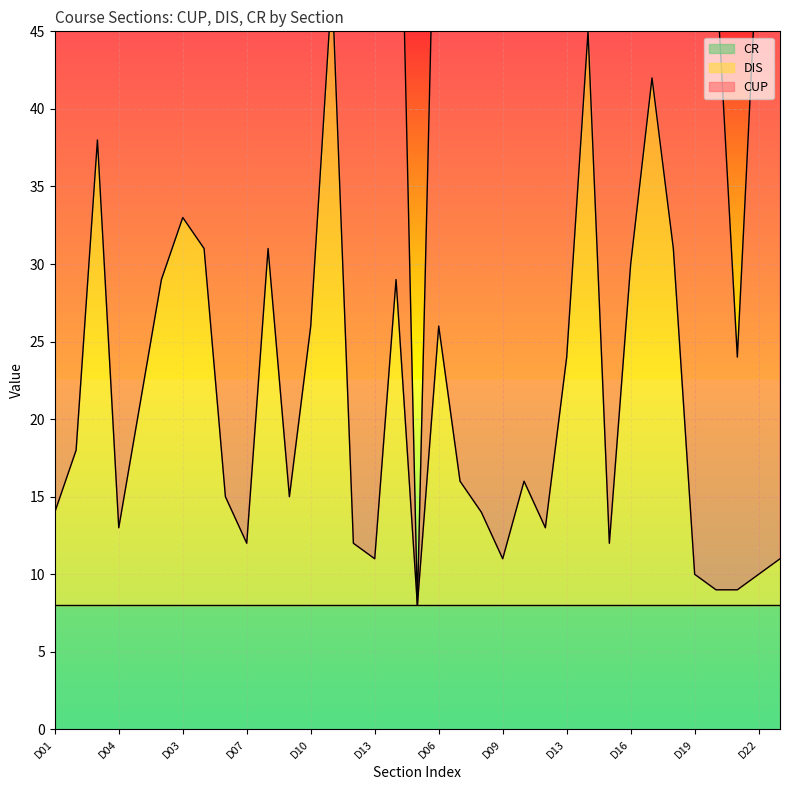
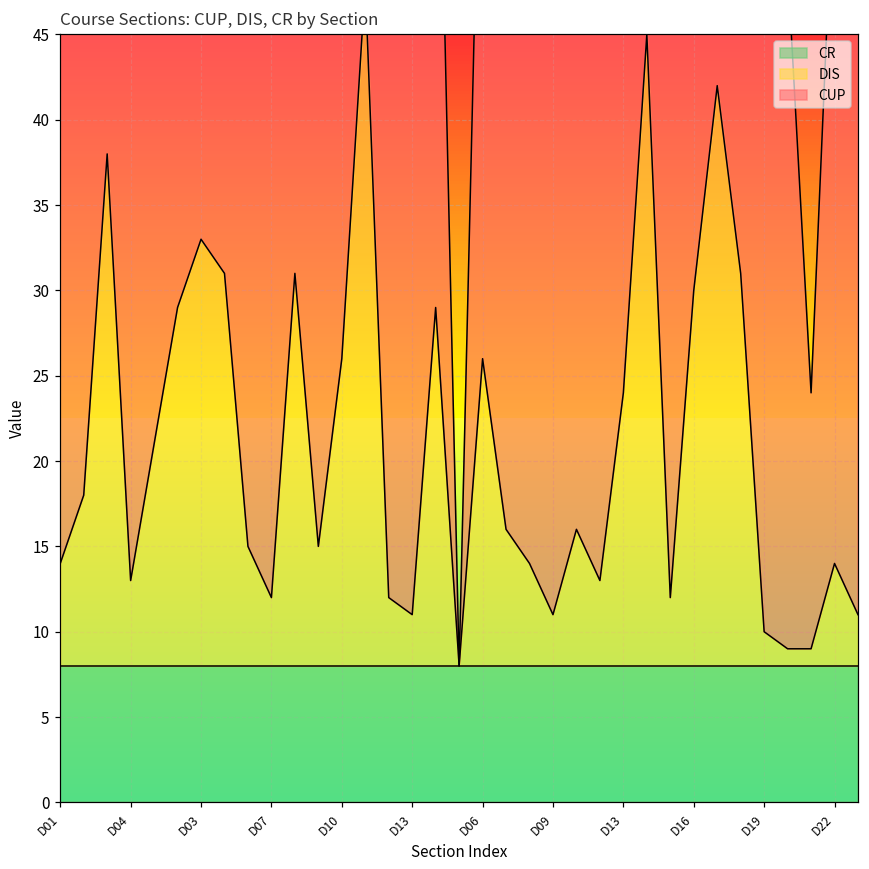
DIS, D22: 10.0 -> 14.0
